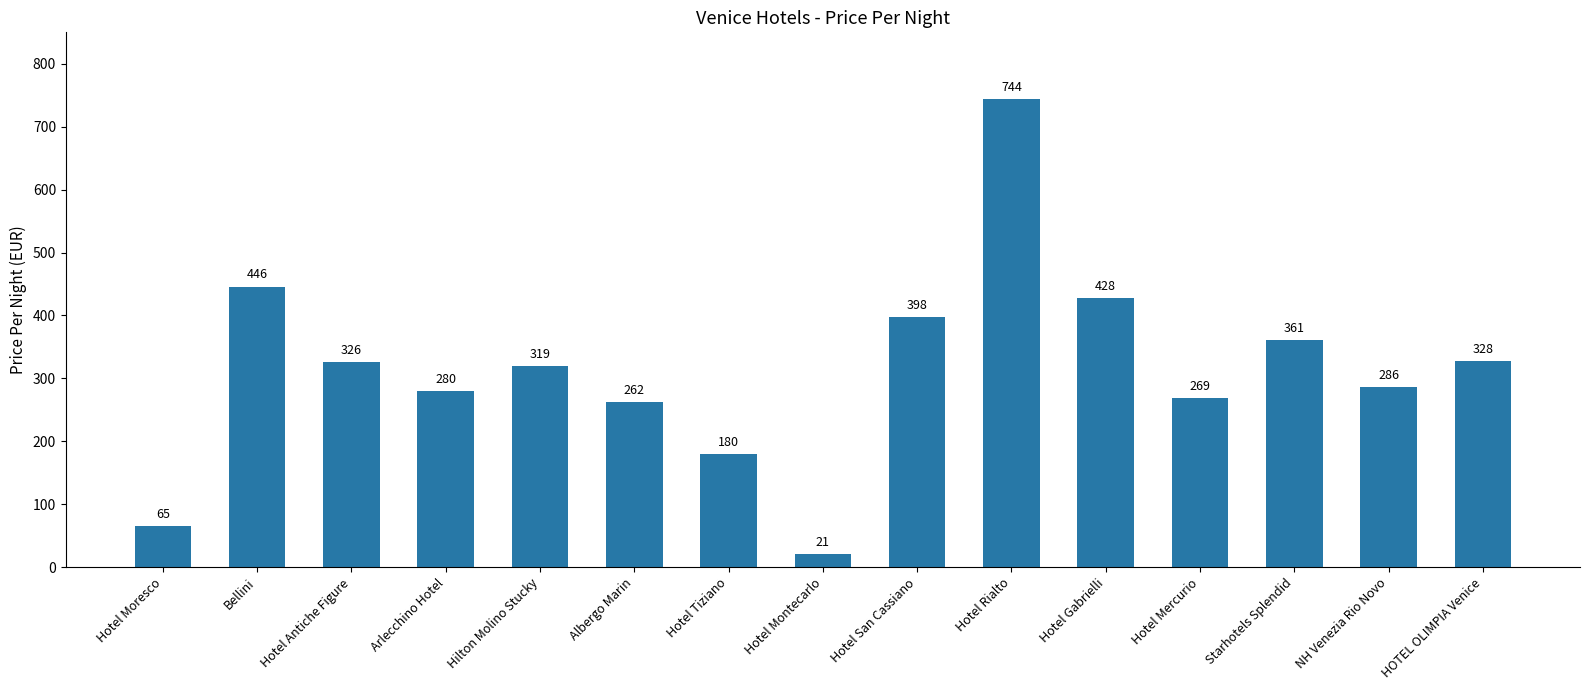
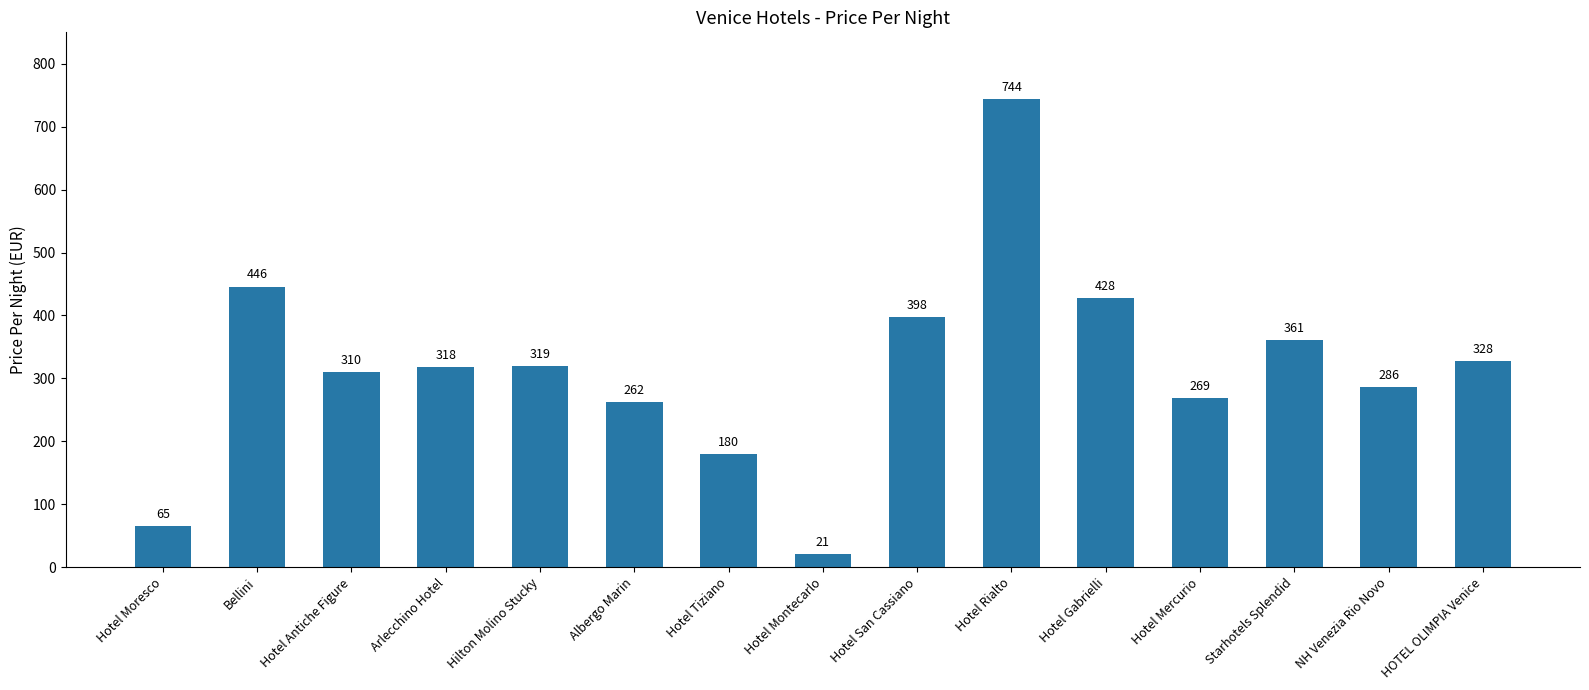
Hotel Antiche Figure: 326 -> 310
Arlecchino Hotel: 280 -> 318
